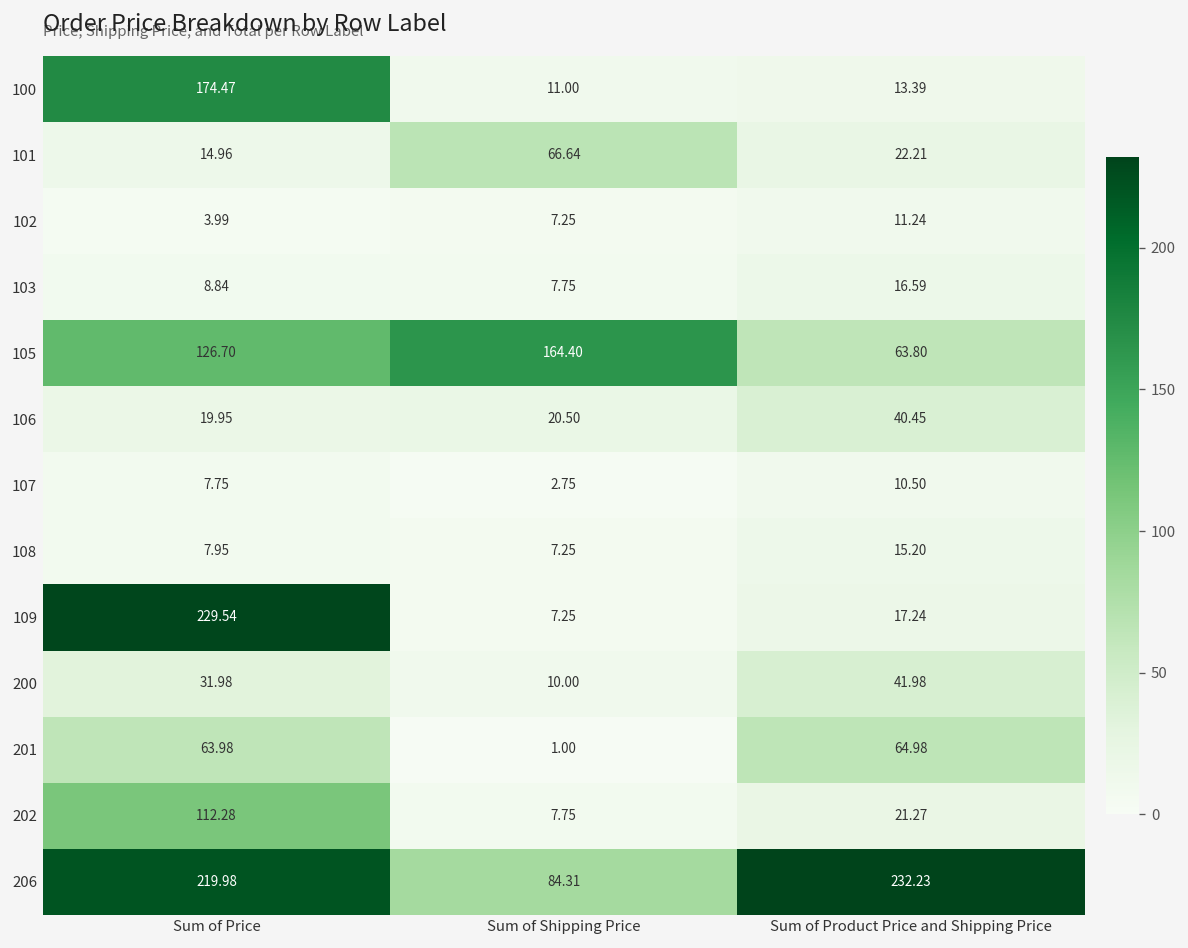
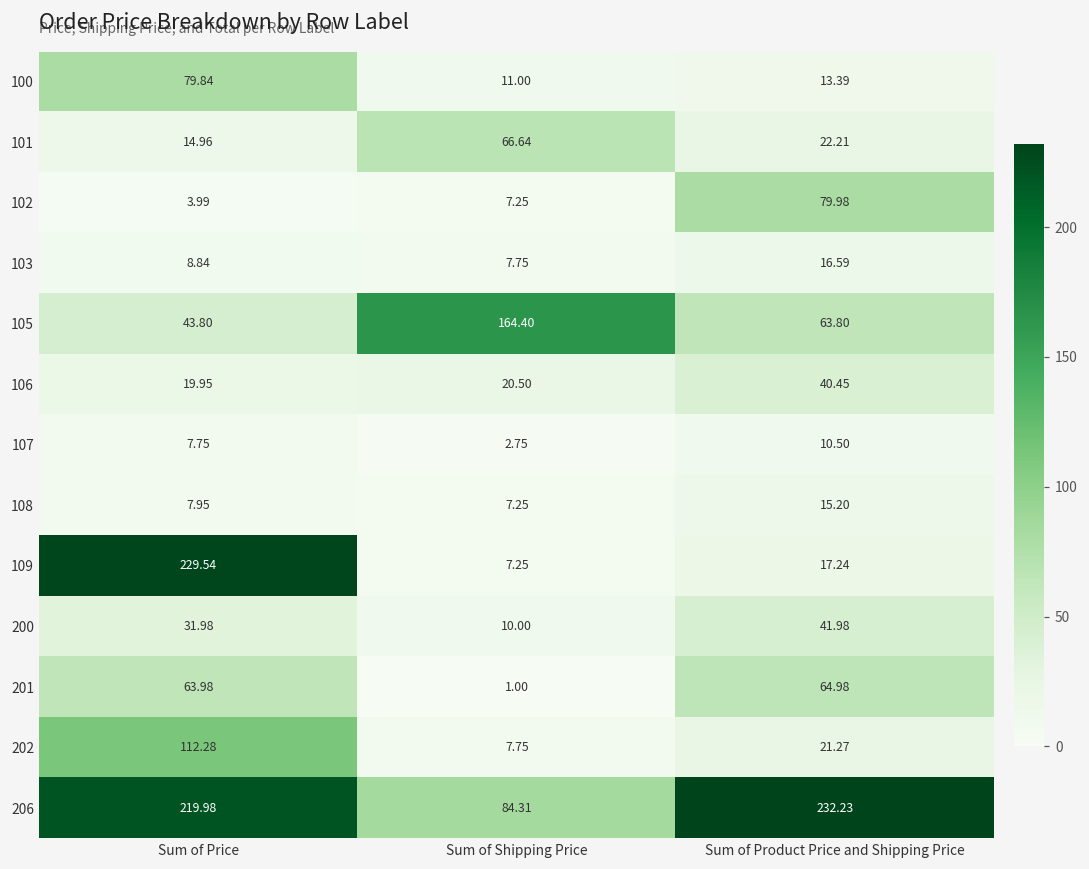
100, Sum of Price: 174.47 -> 79.84
102, Sum of Product Price and Shipping Price: 11.24 -> 79.98
105, Sum of Price: 126.70 -> 43.80
